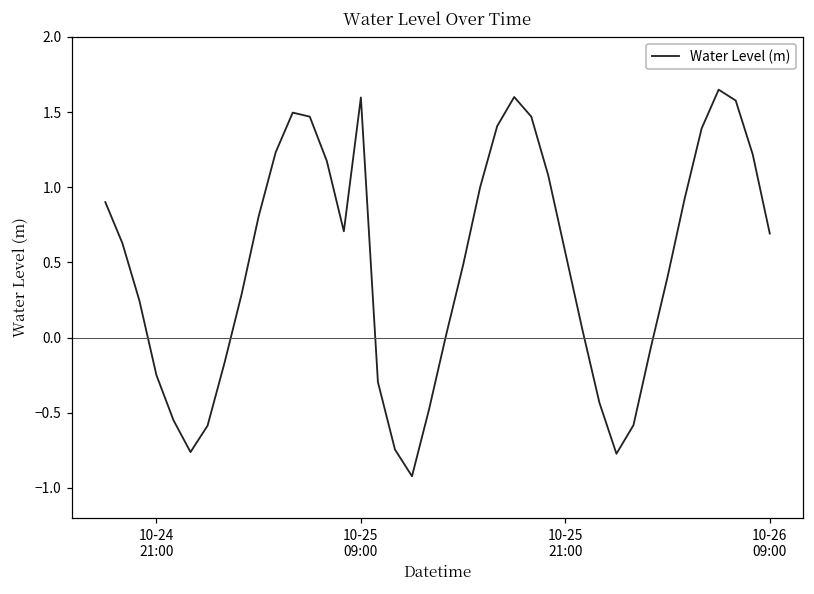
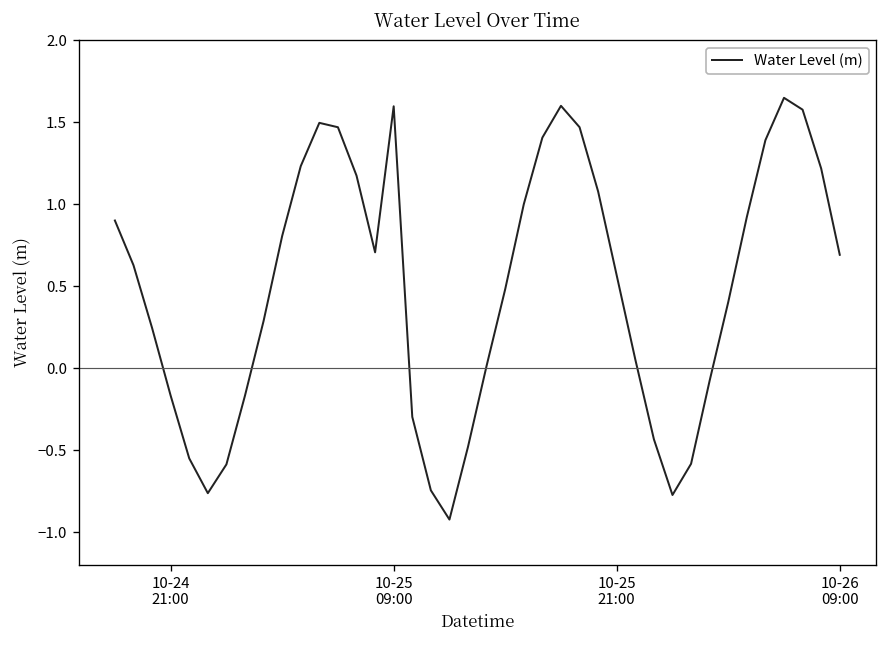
10-24 21:00: -0.25 -> -0.17
